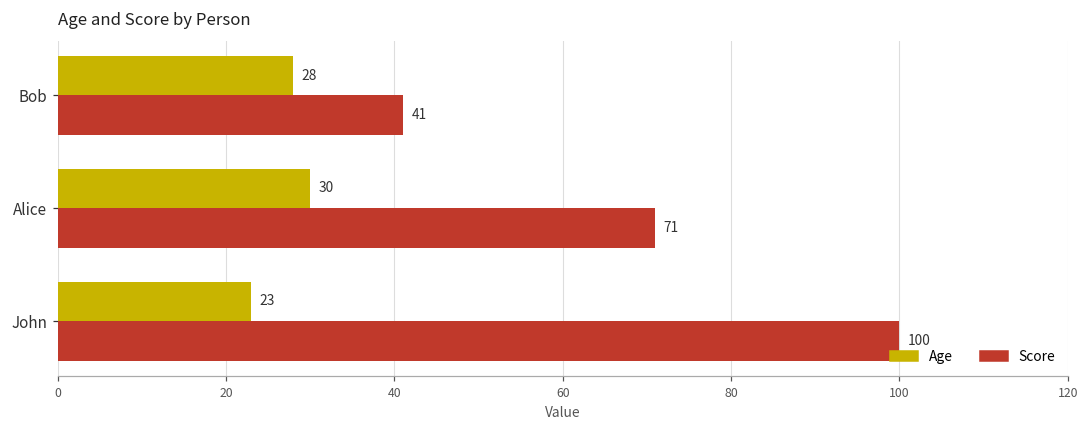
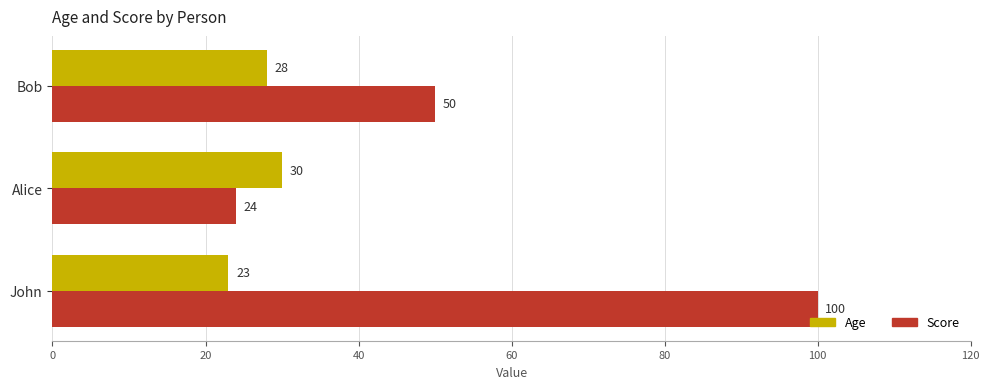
Score, Bob: 41 -> 50
Score, Alice: 71 -> 24
